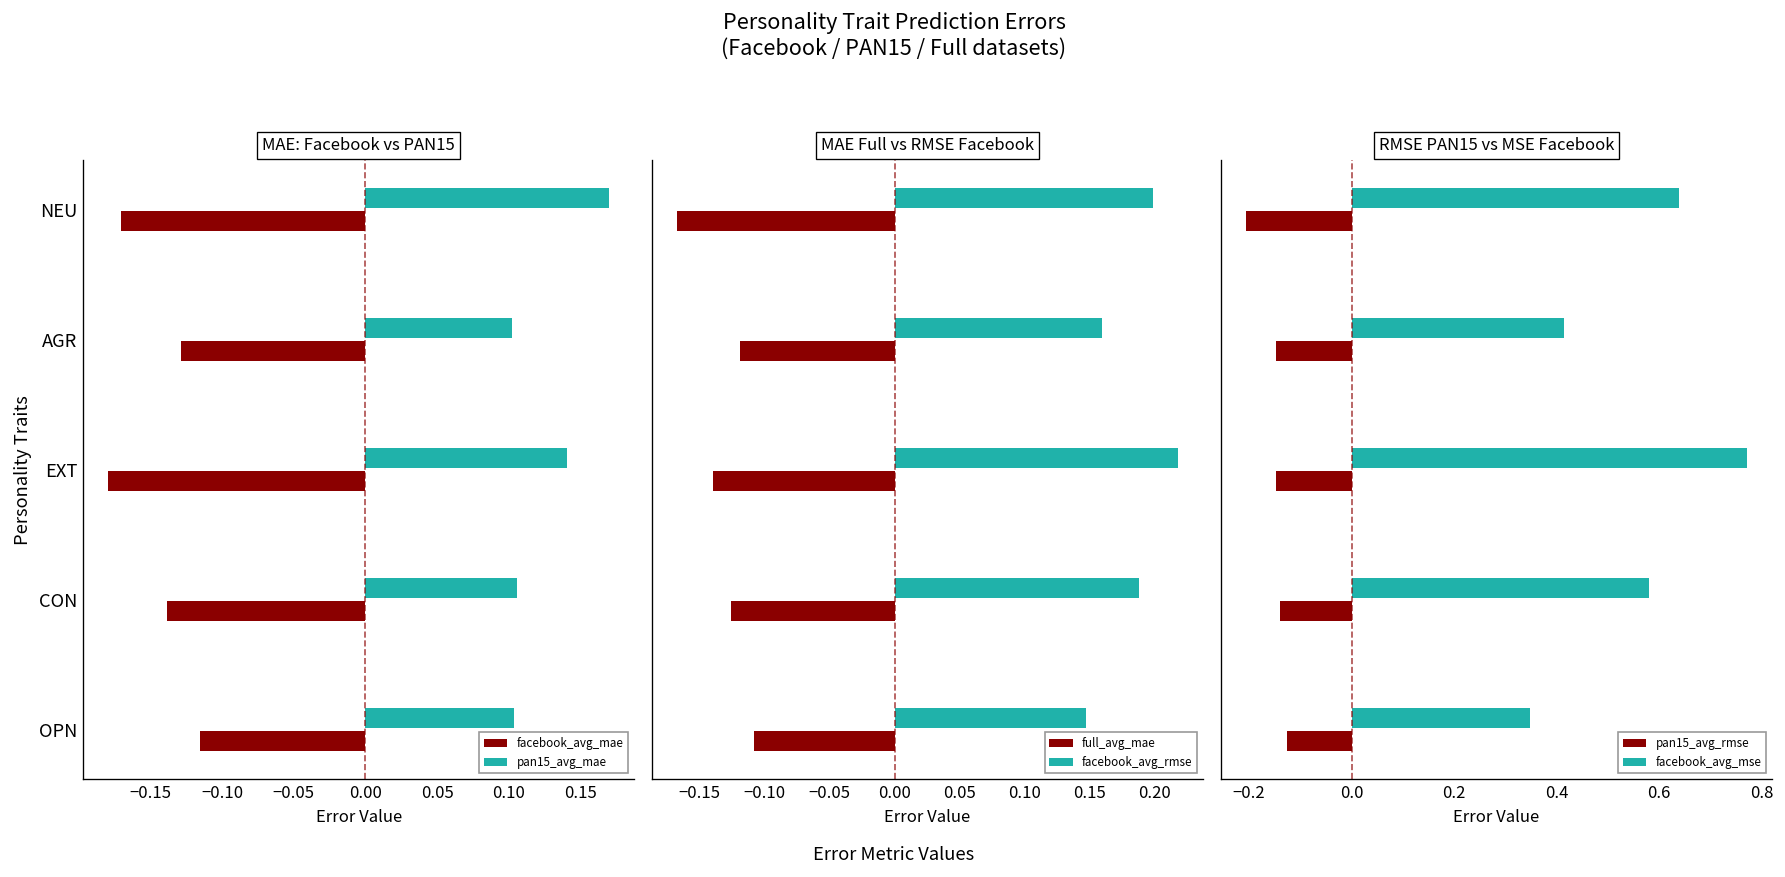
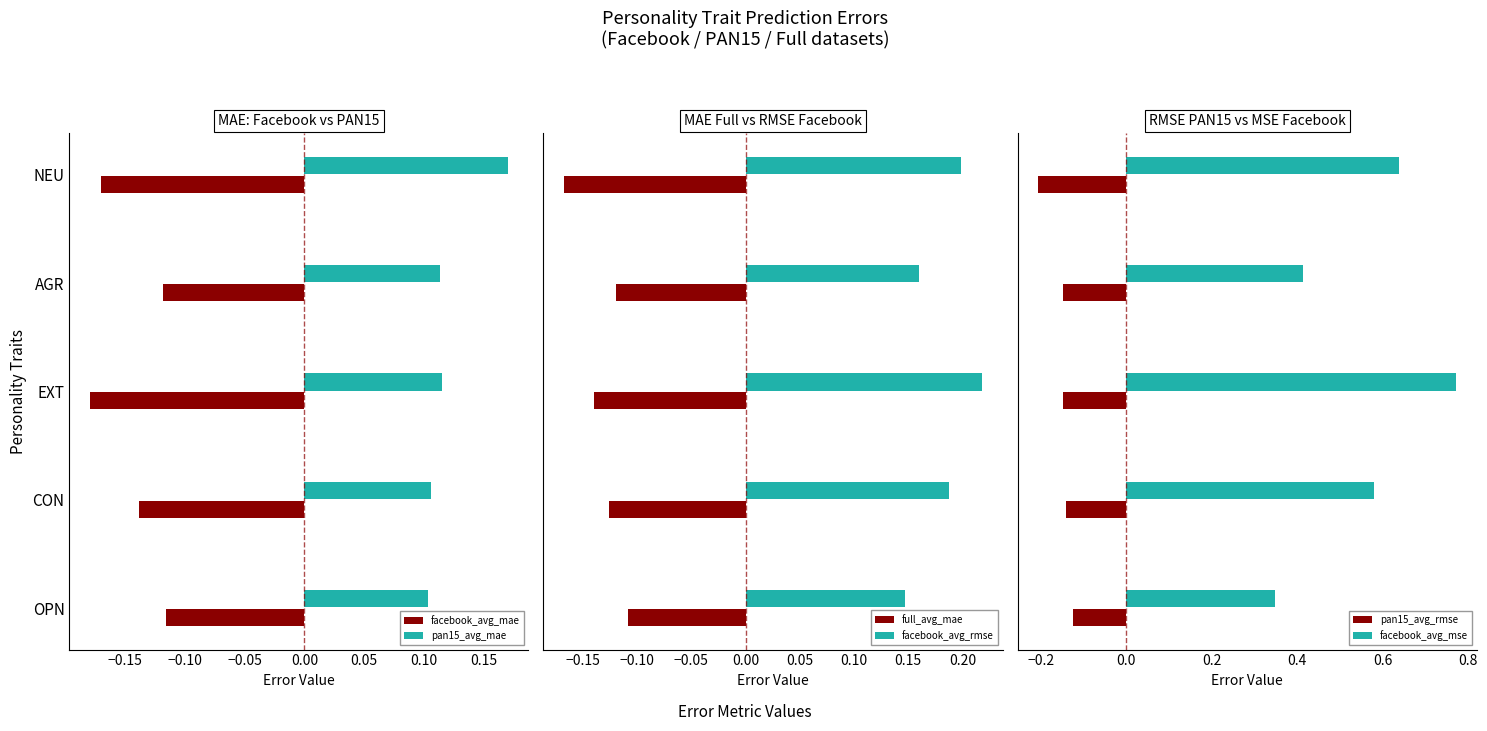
MAE: Facebook vs PAN15, pan15_avg_mae, AGR: 0.102 -> 0.114
MAE: Facebook vs PAN15, facebook_avg_mae, AGR: -0.128 -> -0.118
MAE: Facebook vs PAN15, pan15_avg_mae, EXT: 0.141 -> 0.115
